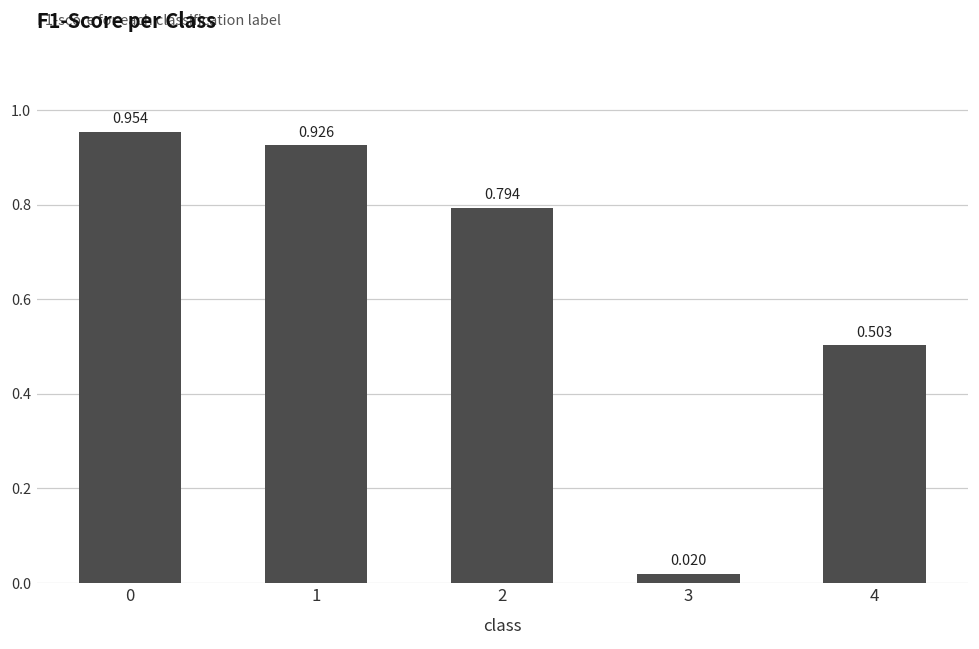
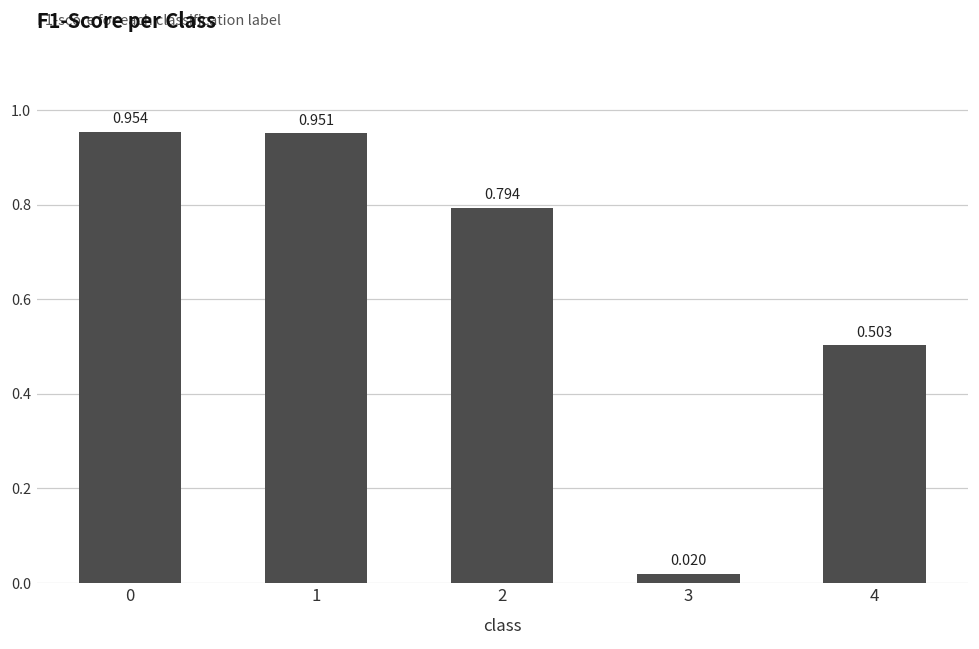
1: 0.926 -> 0.951
